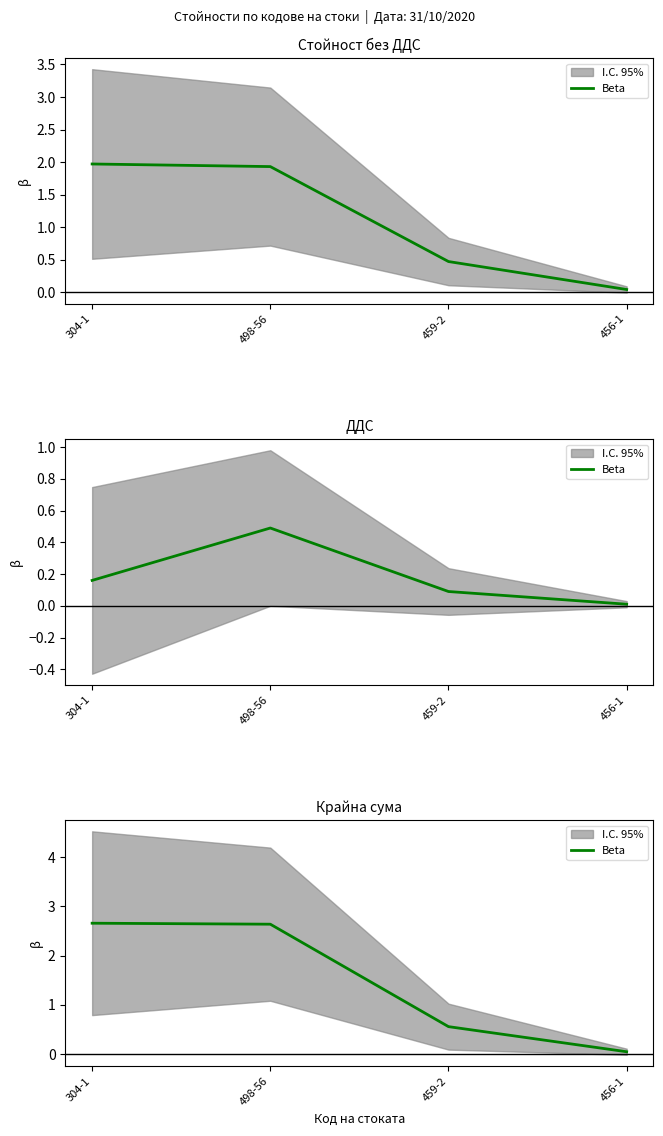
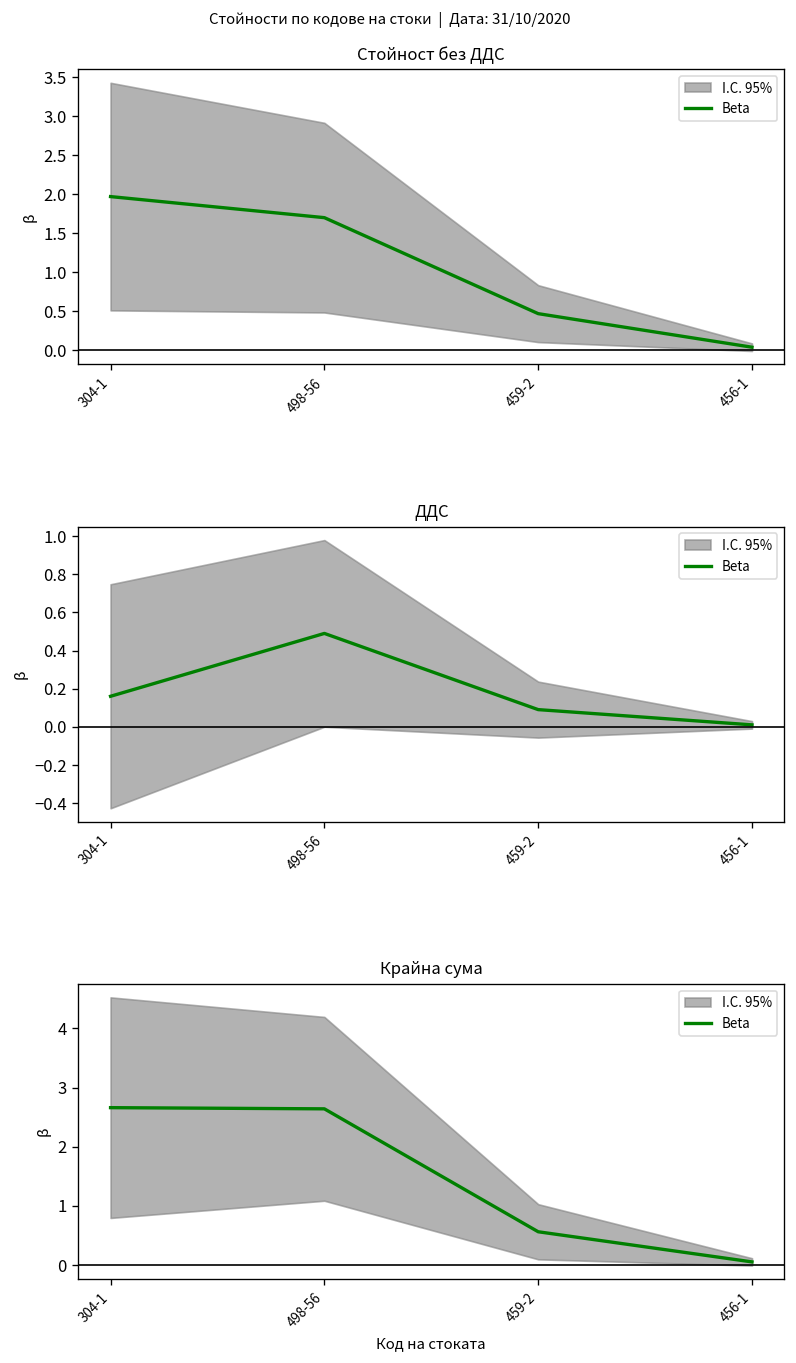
Стойност без ДДС, Beta, 498-56: 1.9 -> 1.7
